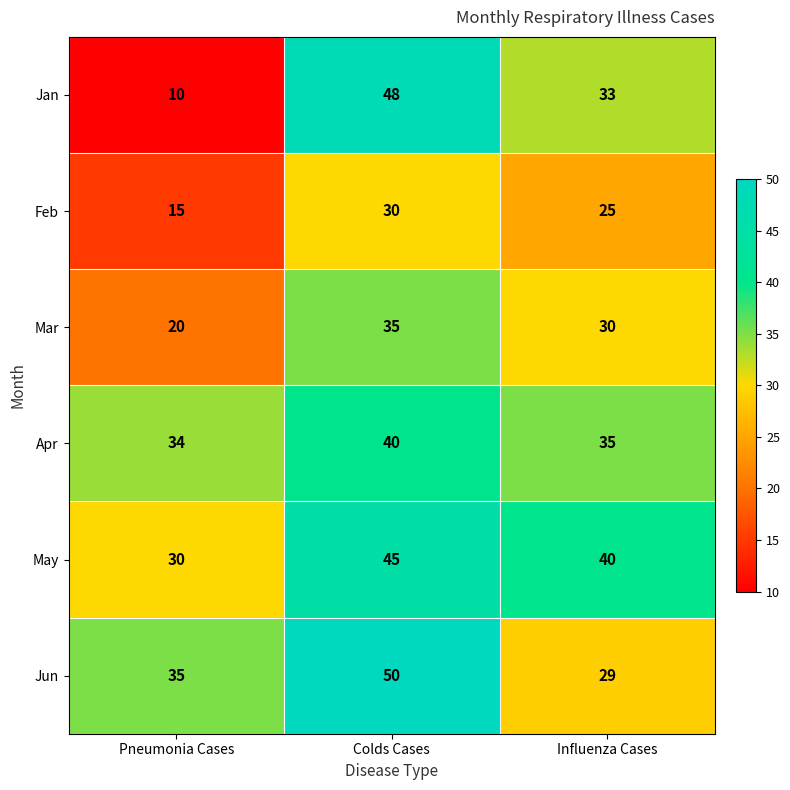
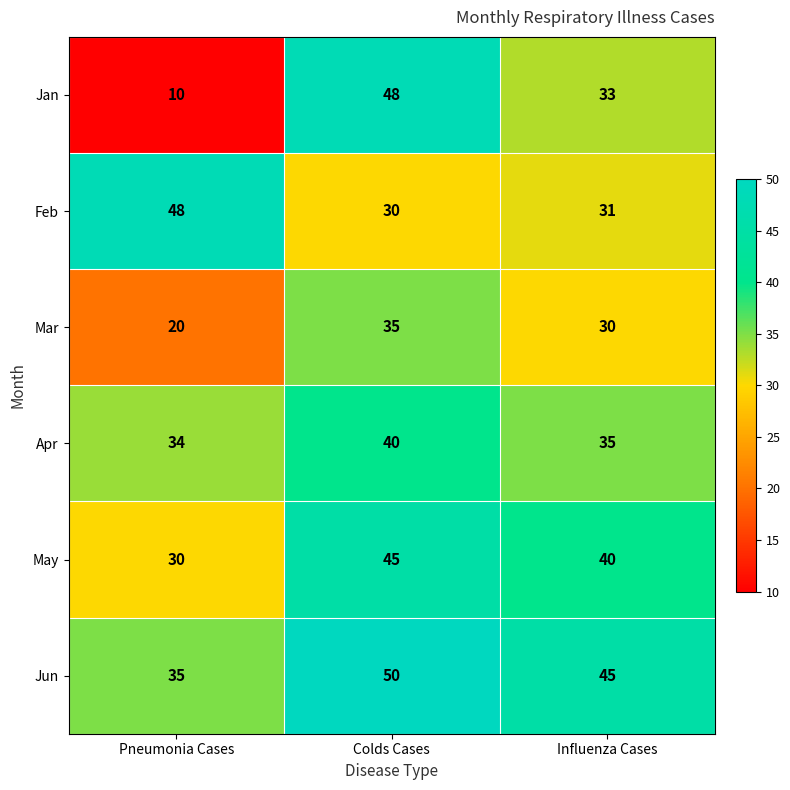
Feb, Pneumonia Cases: 15 -> 48
Feb, Influenza Cases: 25 -> 31
Jun, Influenza Cases: 29 -> 45
